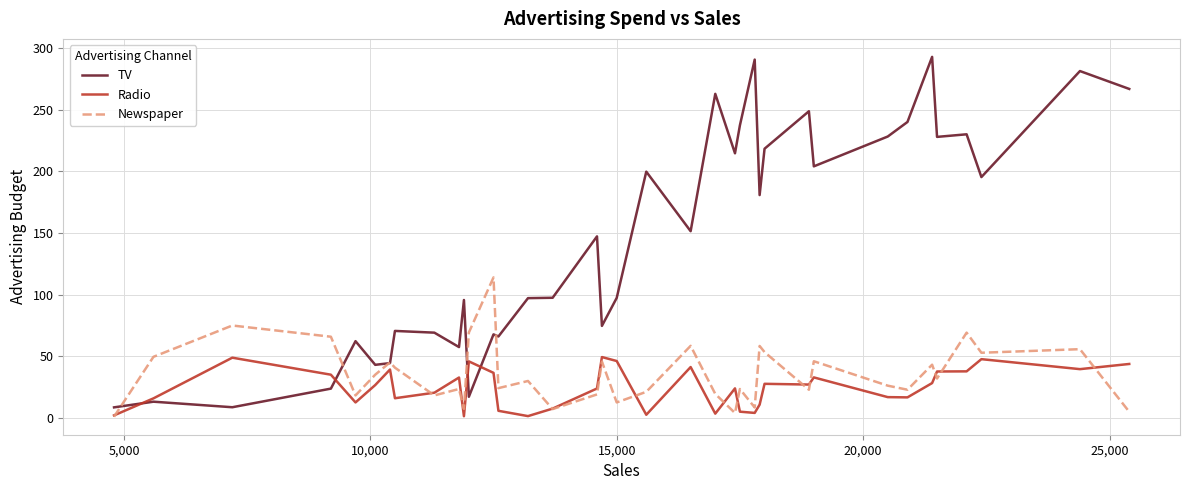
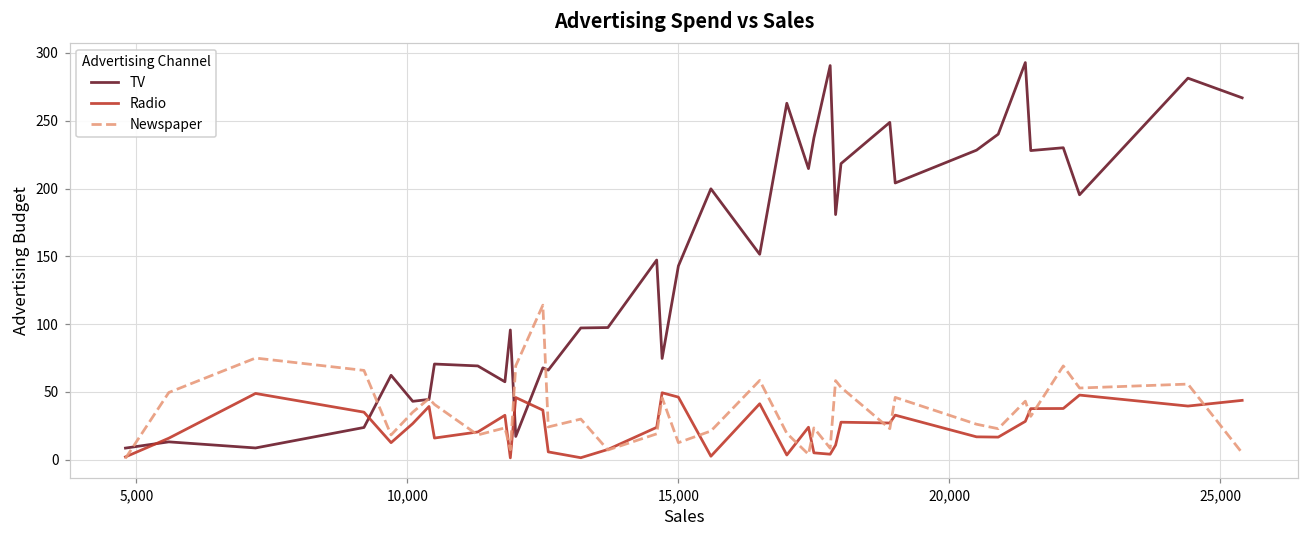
TV, 15,000: 97 -> 143
